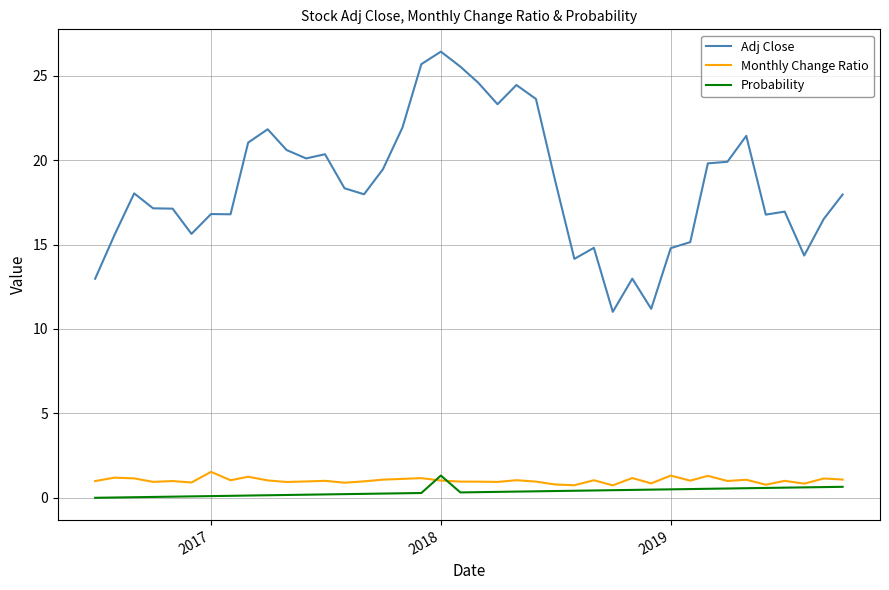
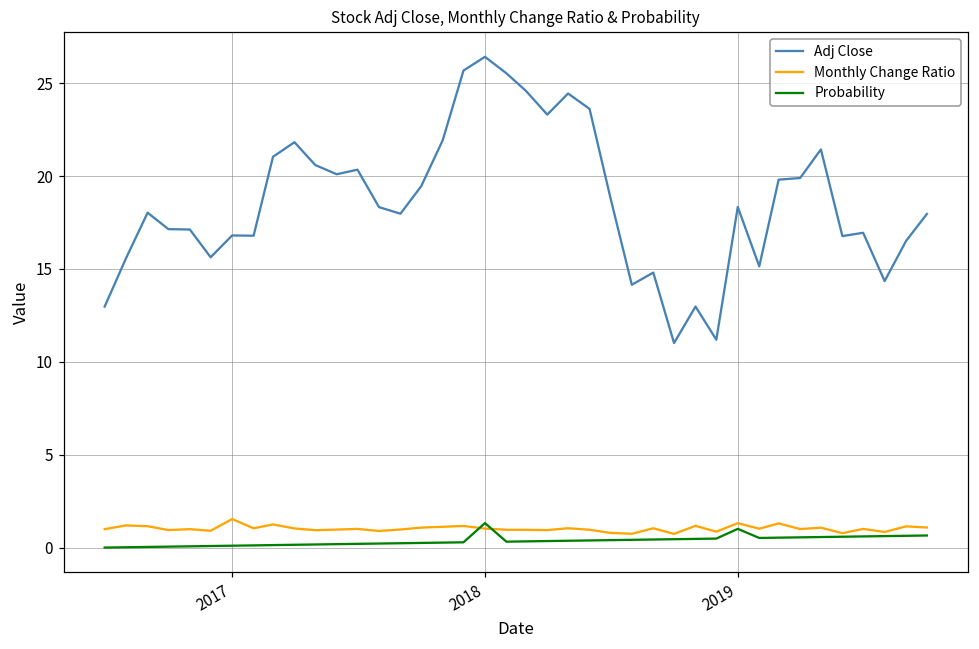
Adj Close, 2019: 14.8 -> 18.3
Probability, 2019: 0.5 -> 1.0
